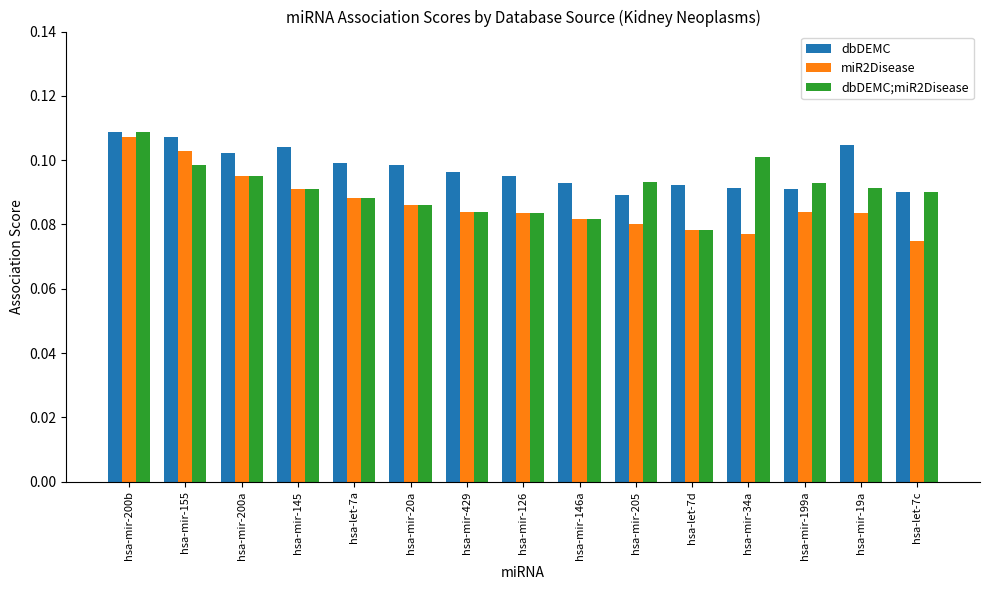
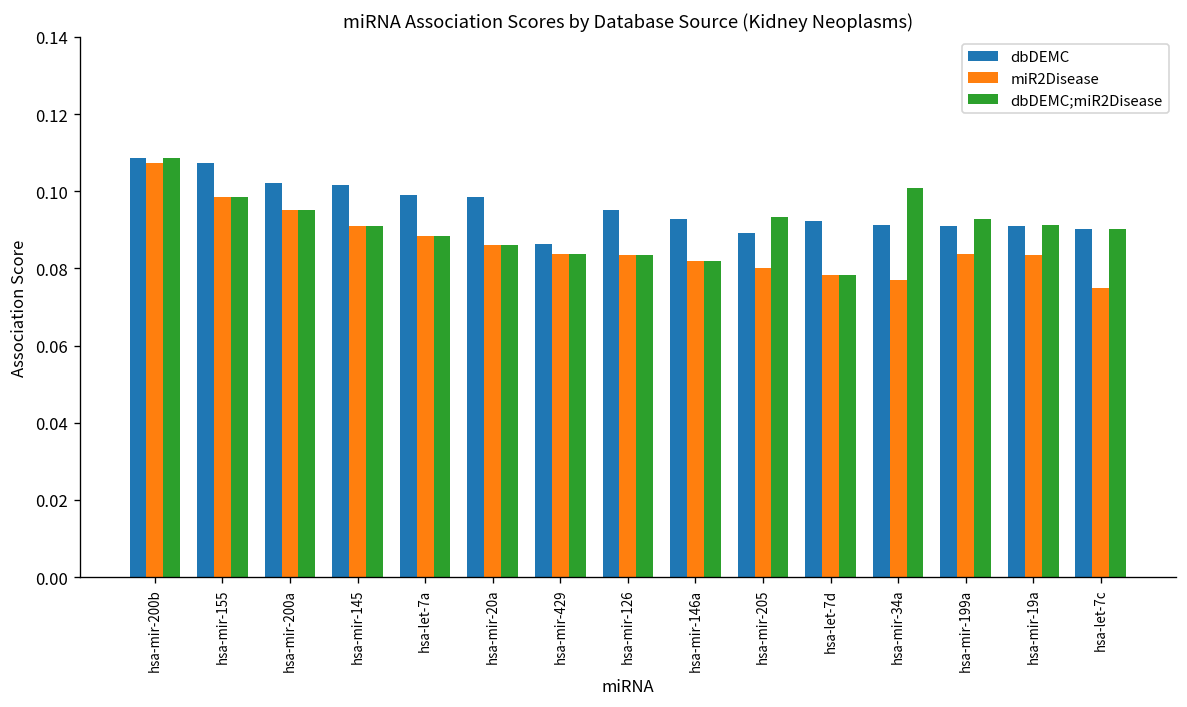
miR2Disease, hsa-mir-155: 0.103 -> 0.099
dbDEMC, hsa-mir-145: 0.104 -> 0.102
dbDEMC, hsa-mir-429: 0.096 -> 0.086
dbDEMC, hsa-mir-19a: 0.105 -> 0.091
